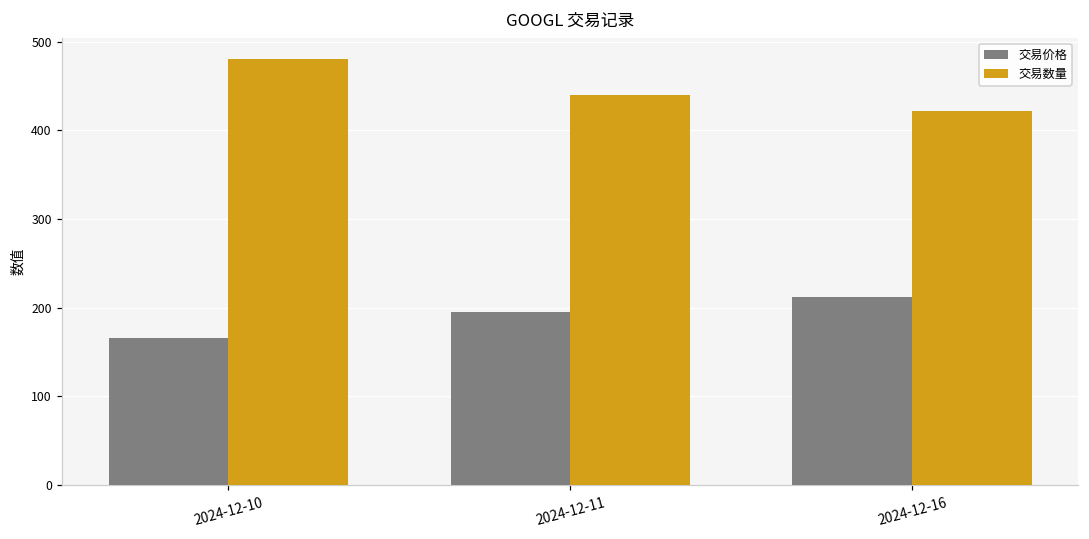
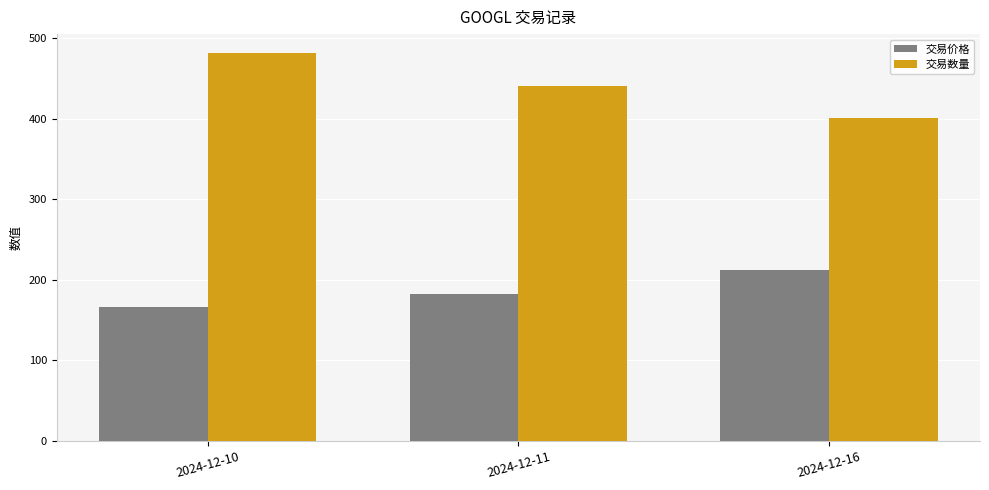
交易价格, 2024-12-11: 200 -> 180
交易数量, 2024-12-16: 420 -> 400
